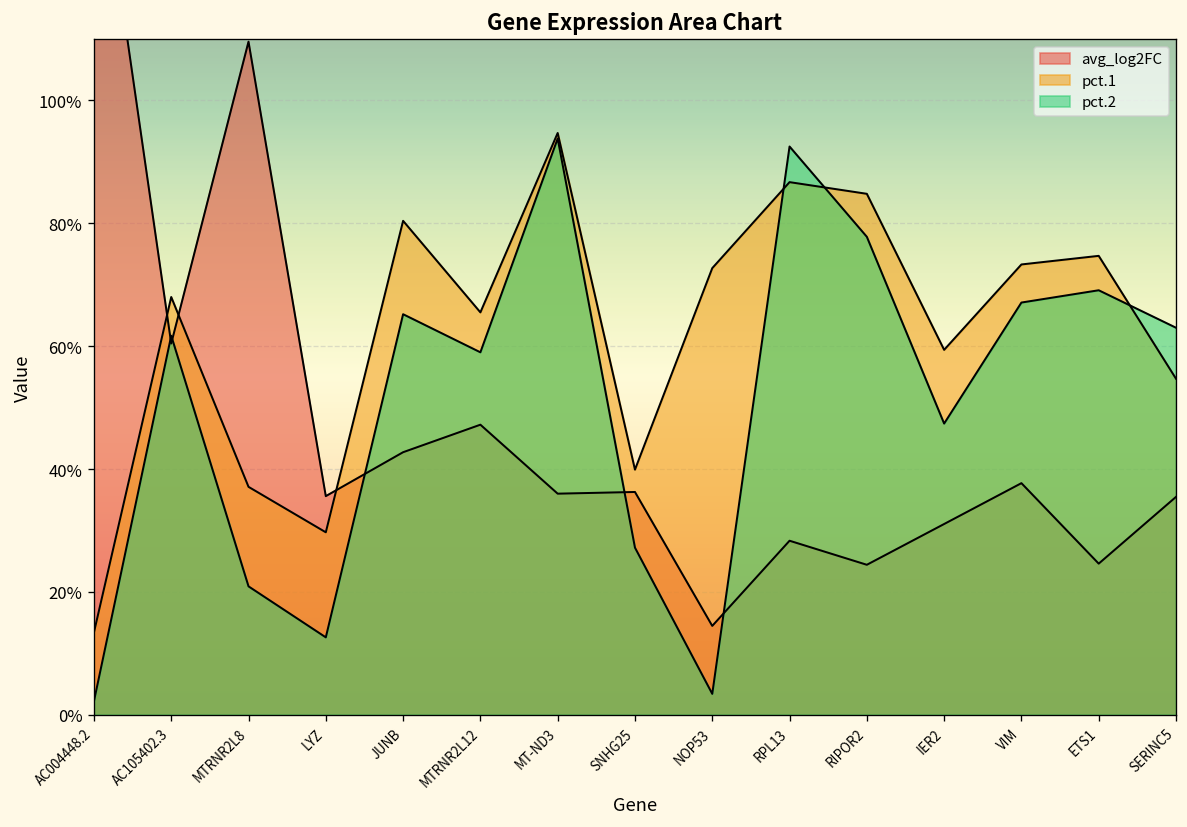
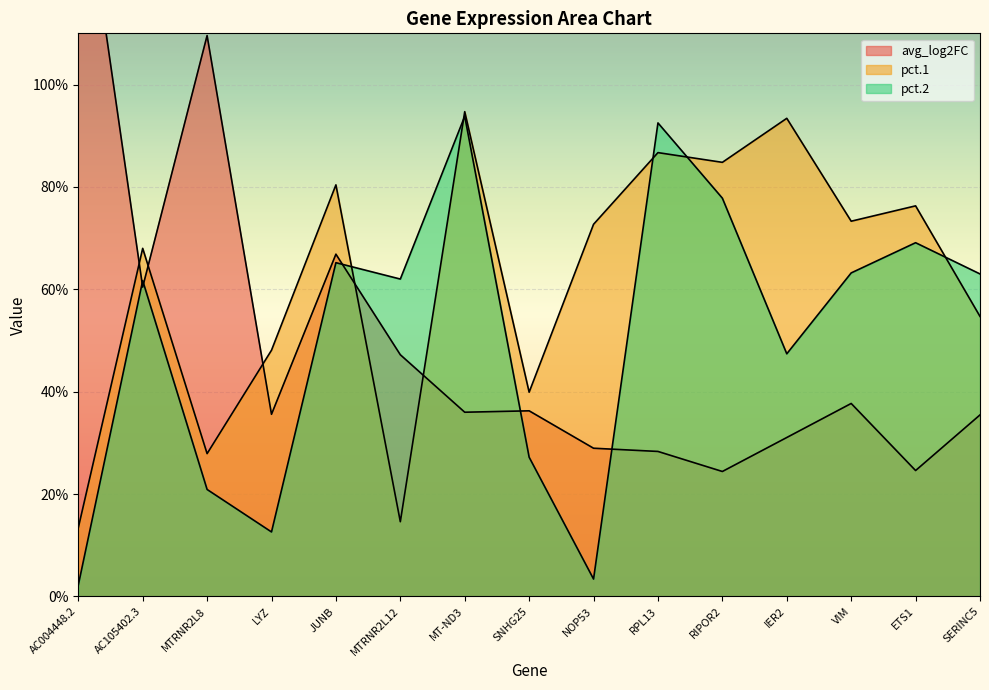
pct.1, MTRNR2L8: 37% -> 28%
pct.1, LYZ: 30% -> 48%
avg_log2FC, JUNB: 43% -> 67%
pct.1, MTRNR2L12: 66% -> 15%
pct.2, MTRNR2L12: 59% -> 62%
avg_log2FC, NOP53: 14% -> 29%
pct.1, IER2: 59% -> 93%
pct.2, VIM: 67% -> 63%
pct.1, ETS1: 75% -> 76%
